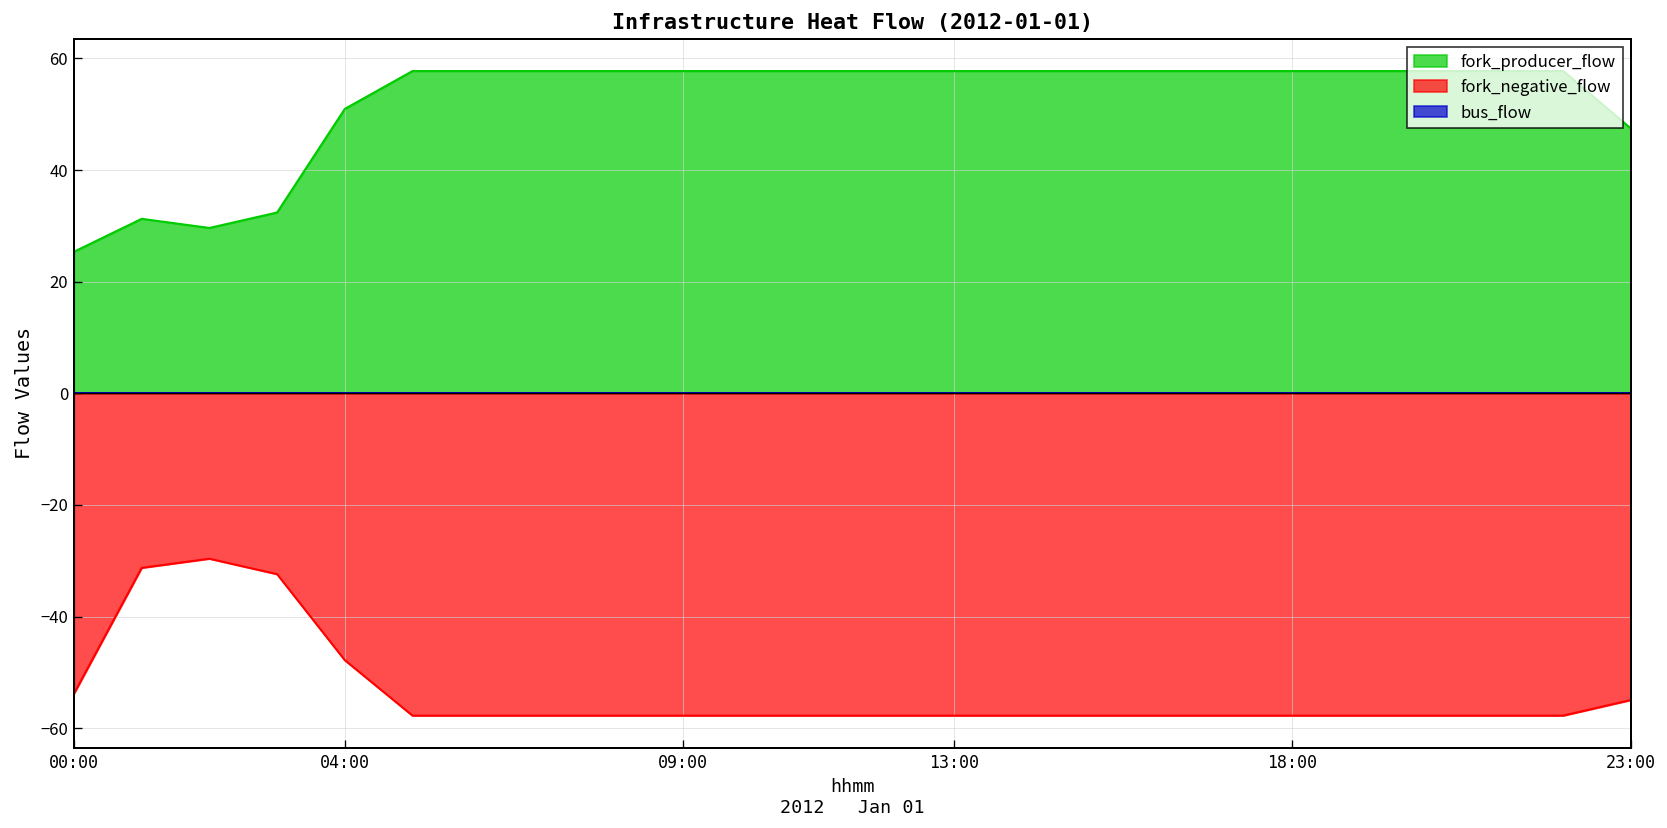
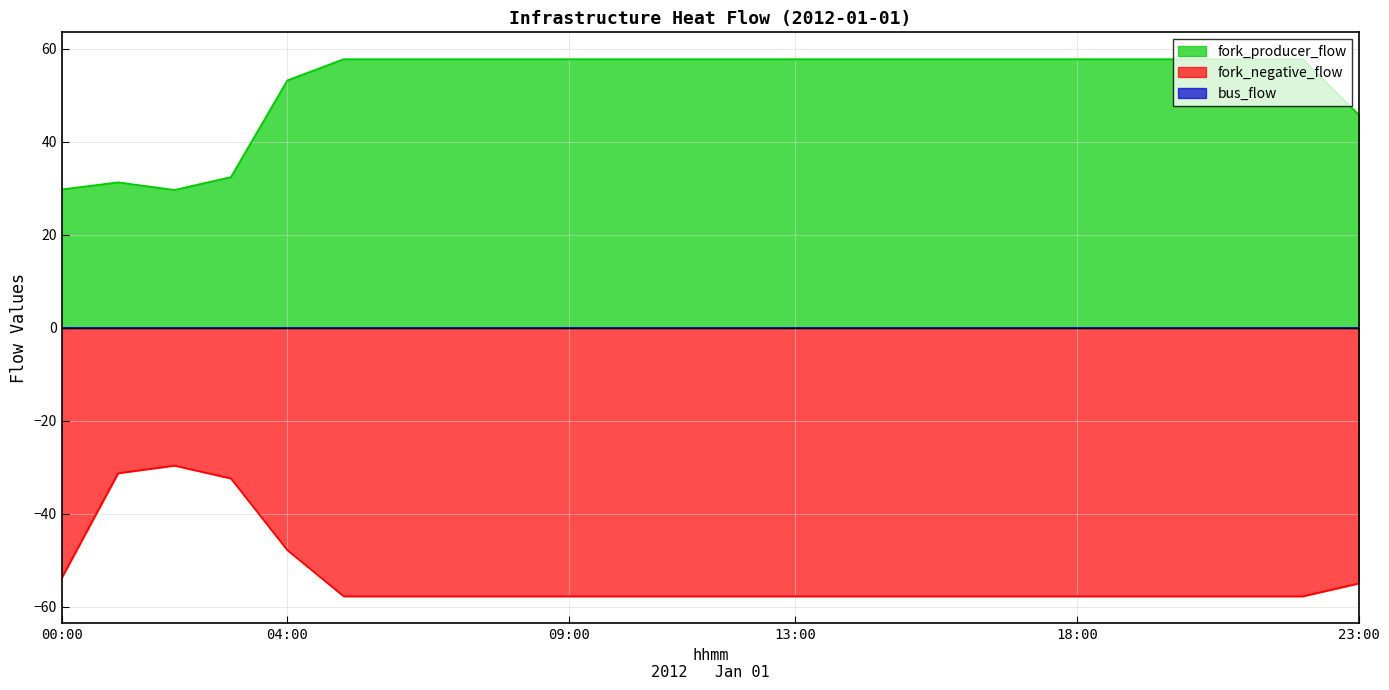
fork_producer_flow, 00:00: 25 -> 30
fork_producer_flow, 04:00: 51 -> 53
fork_producer_flow, 23:00: 47 -> 46
